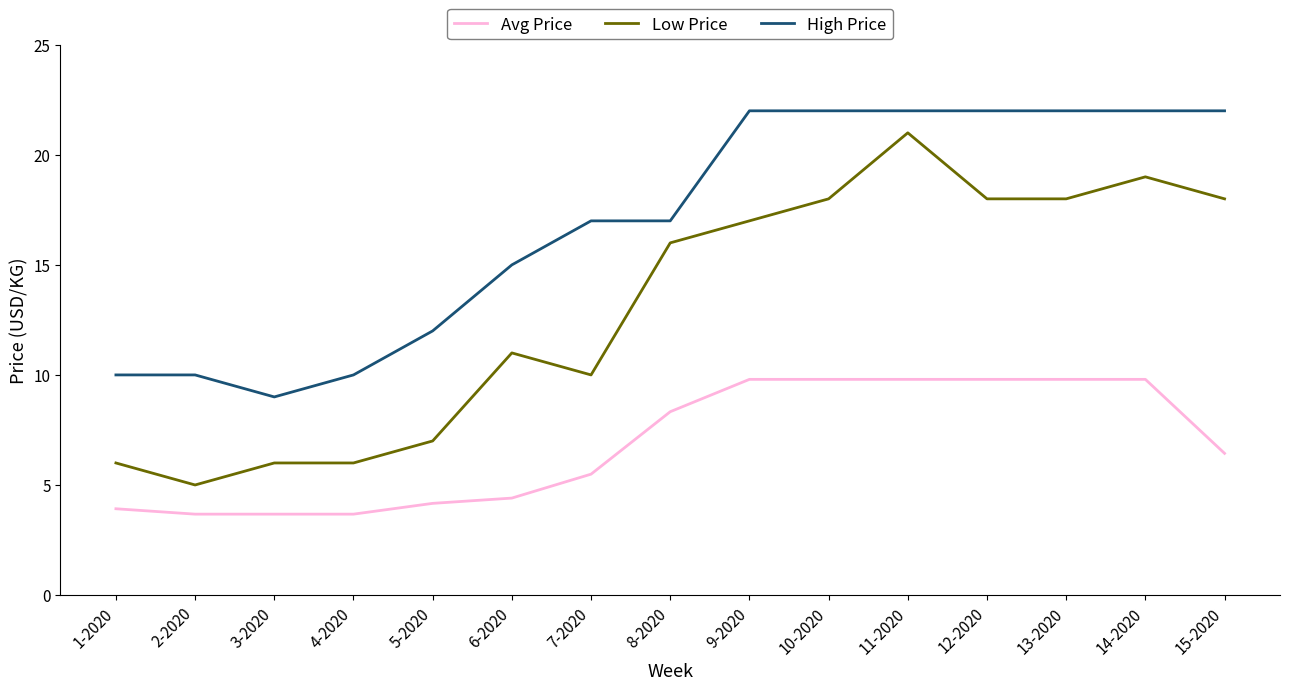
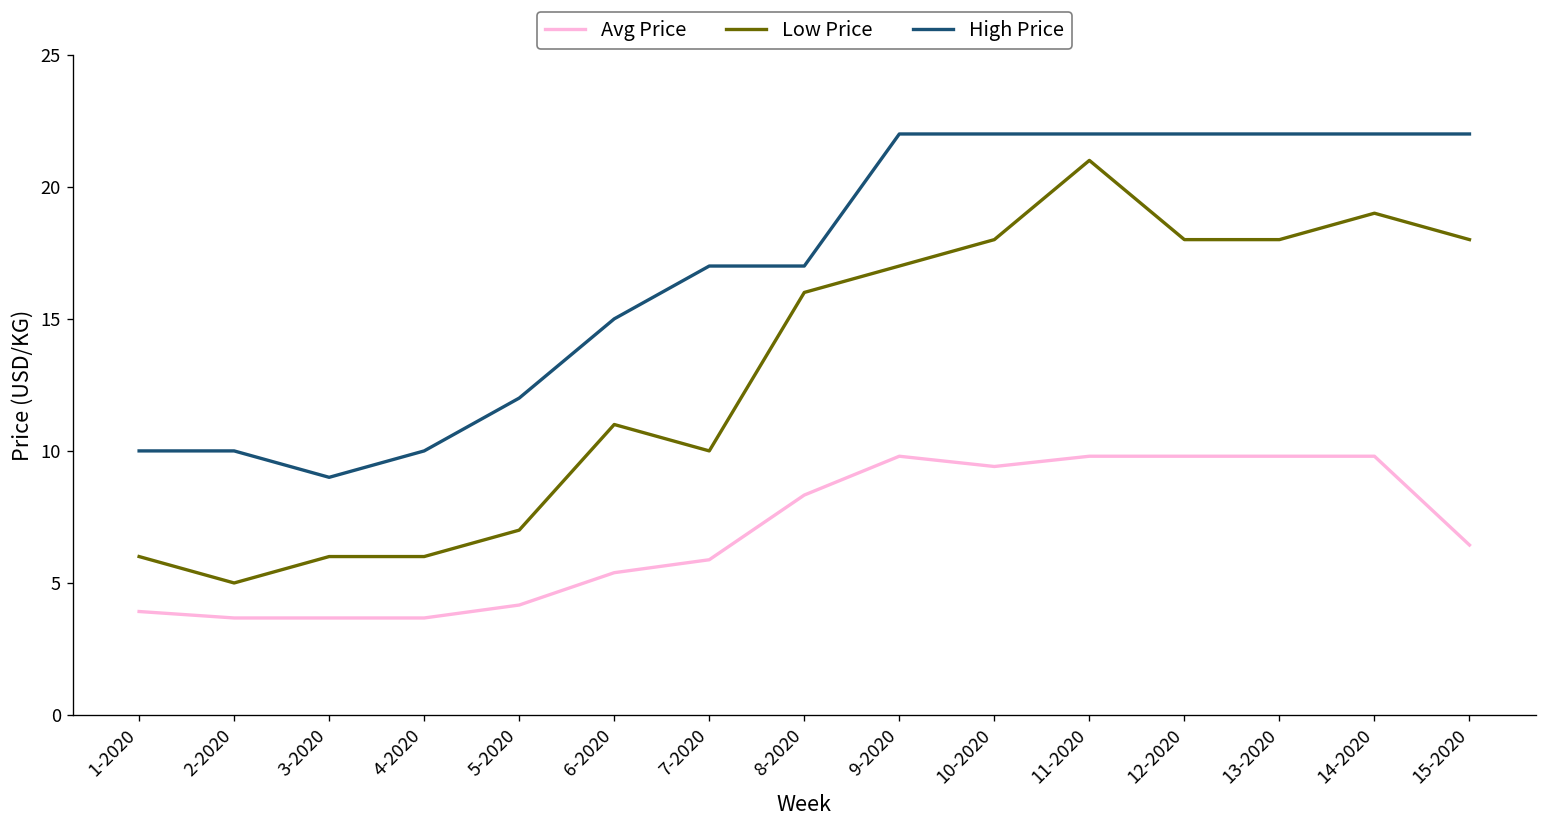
Avg Price, 6-2020: 4.4 -> 5.4
Avg Price, 7-2020: 5.5 -> 5.9
Avg Price, 10-2020: 9.8 -> 9.4
